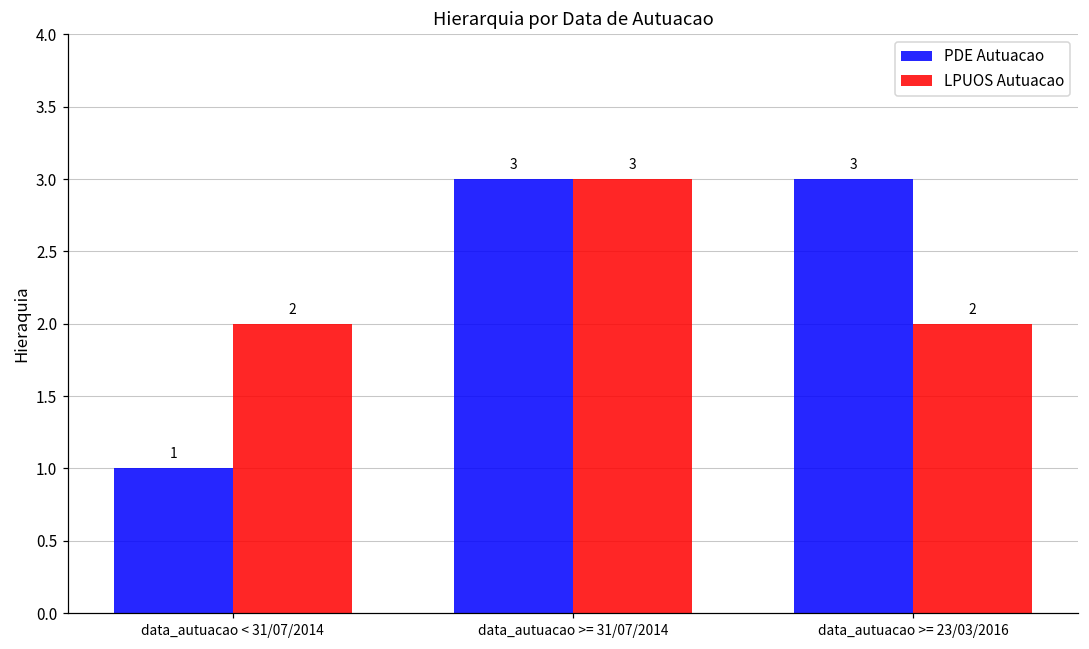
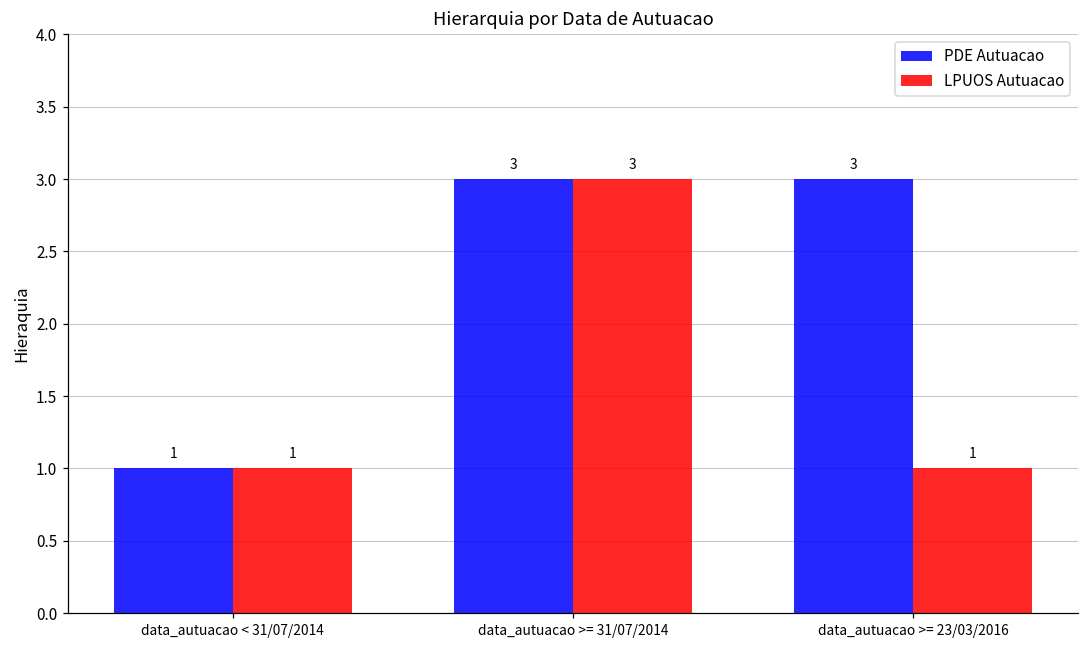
LPUOS Autuacao, data_autuacao < 31/07/2014: 2 -> 1
LPUOS Autuacao, data_autuacao >= 23/03/2016: 2 -> 1
